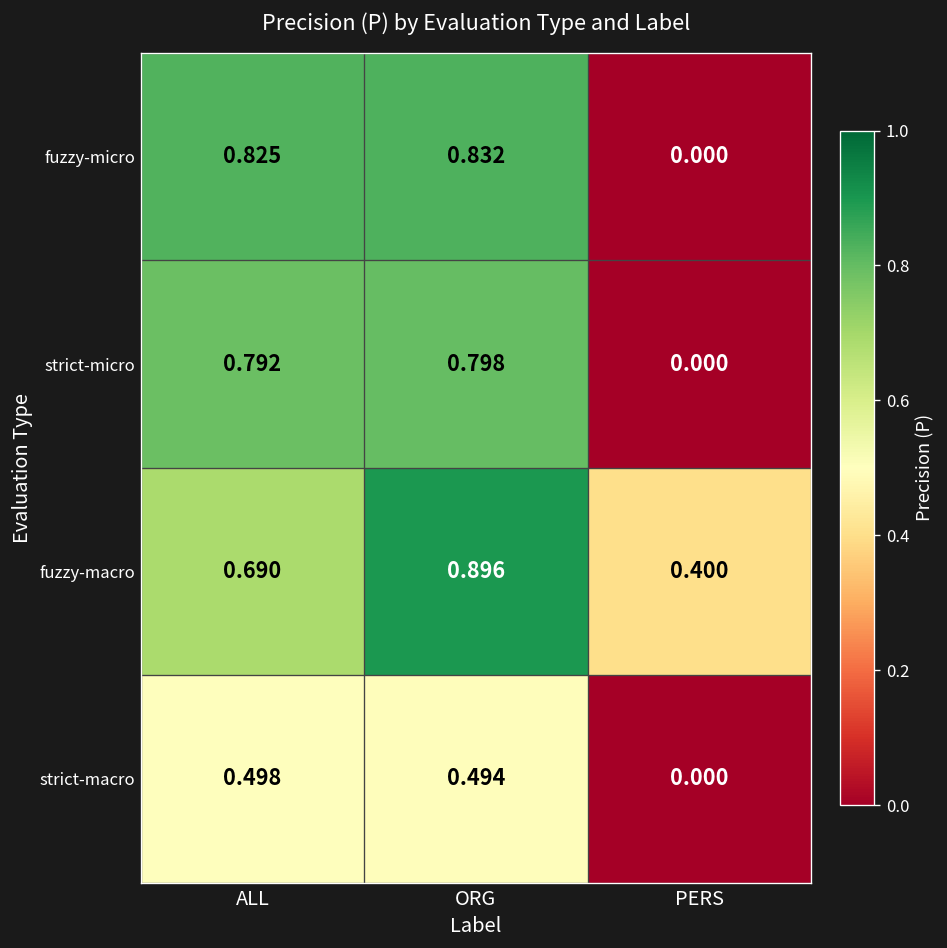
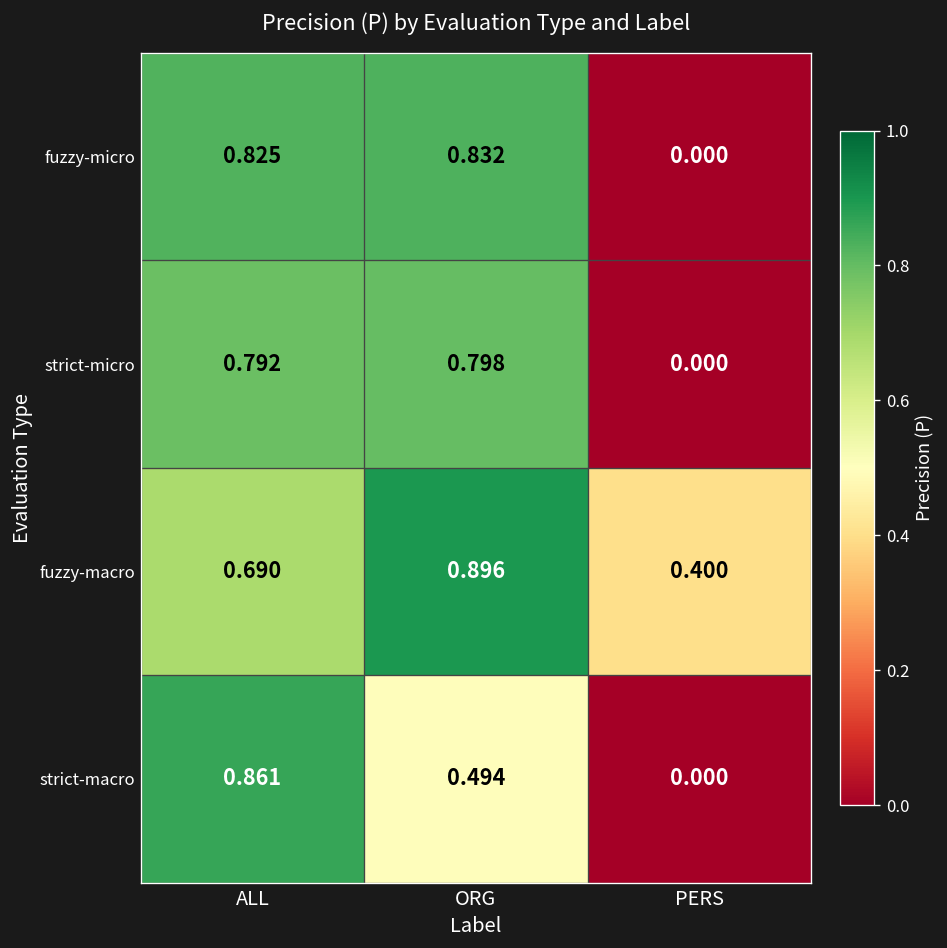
strict-macro, ALL: 0.498 -> 0.861
